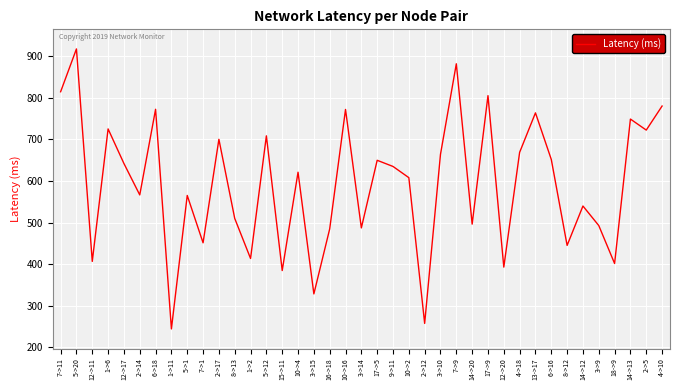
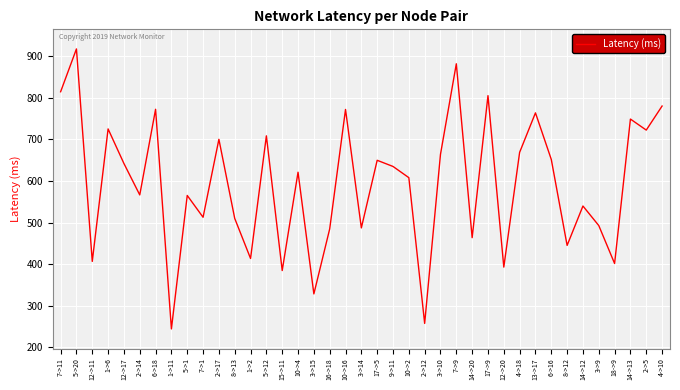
7->1: 450 -> 510
14->20: 500 -> 460
